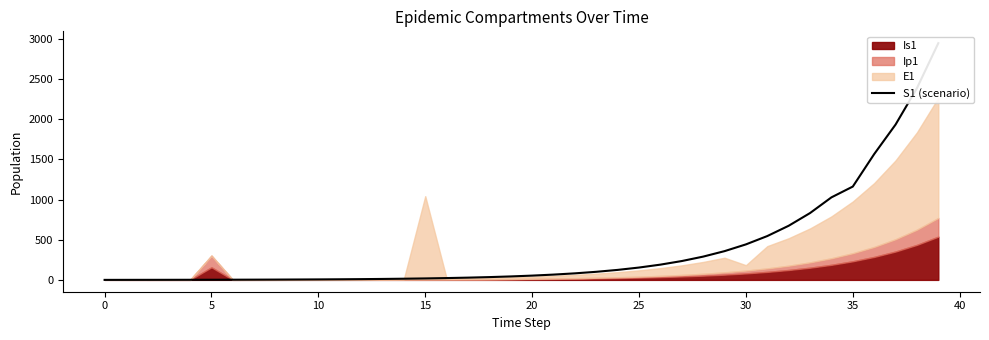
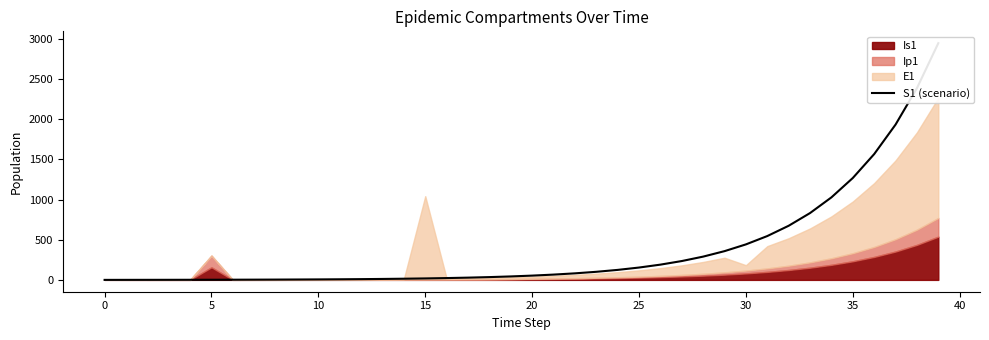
S1 (scenario), 35: 1200 -> 1300
